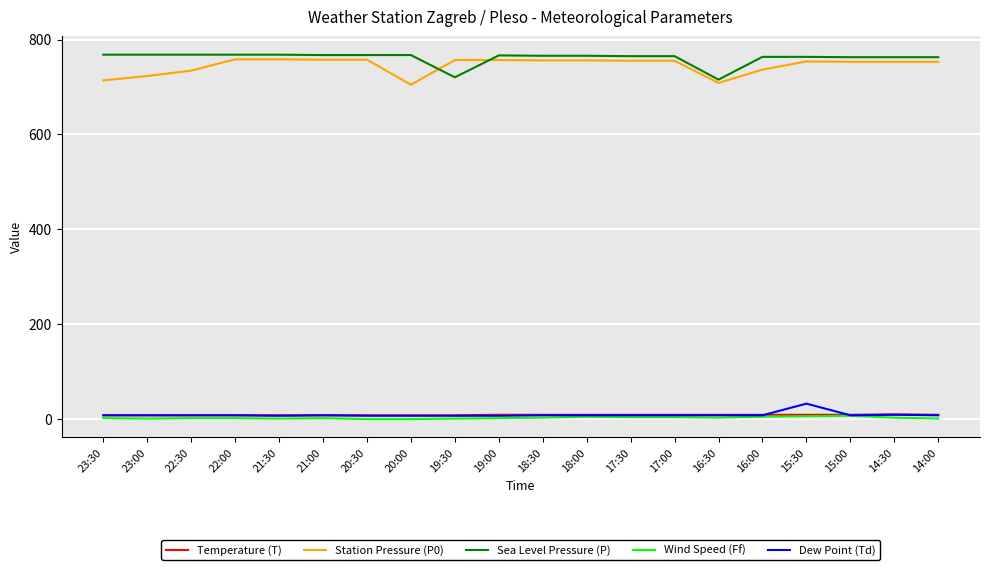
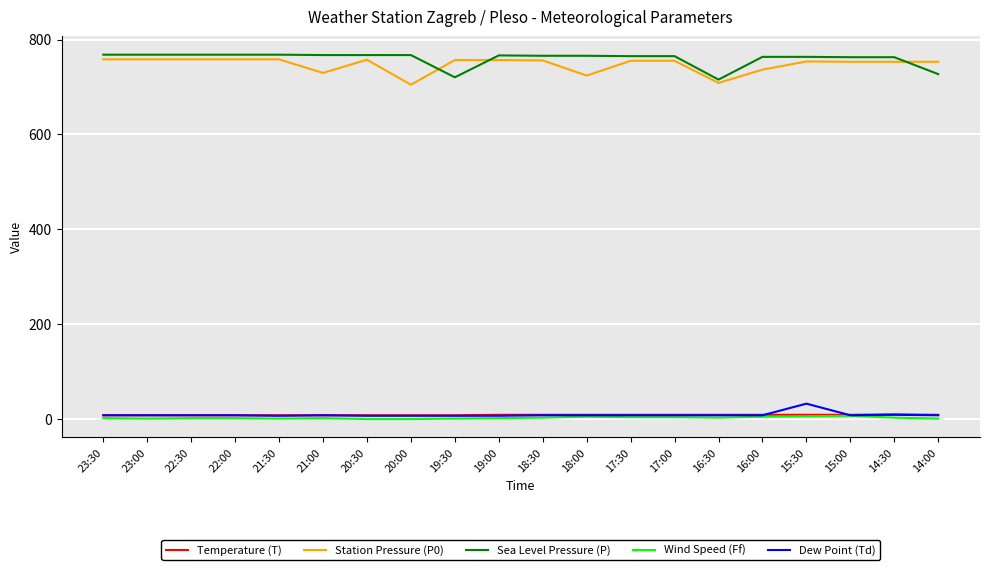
Station Pressure (P0), 23:30: 710 -> 760
Station Pressure (P0), 23:00: 720 -> 760
Station Pressure (P0), 22:30: 730 -> 760
Station Pressure (P0), 21:00: 760 -> 730
Station Pressure (P0), 18:00: 760 -> 720
Sea Level Pressure (P), 14:00: 760 -> 730
